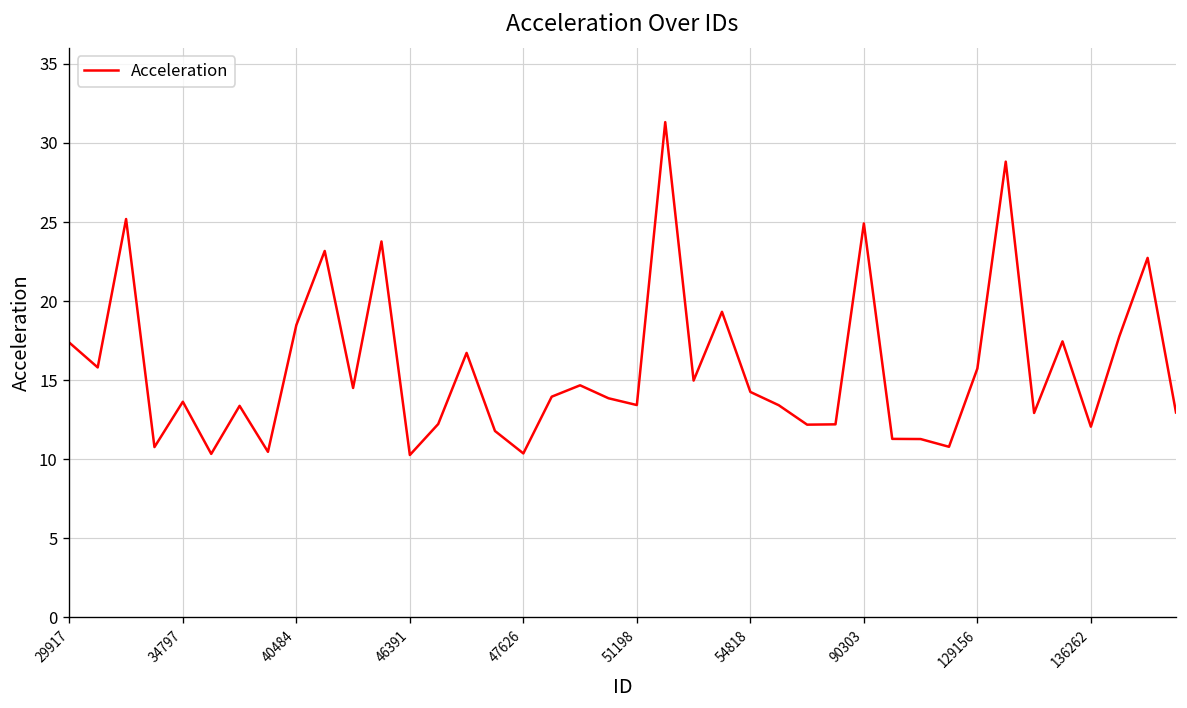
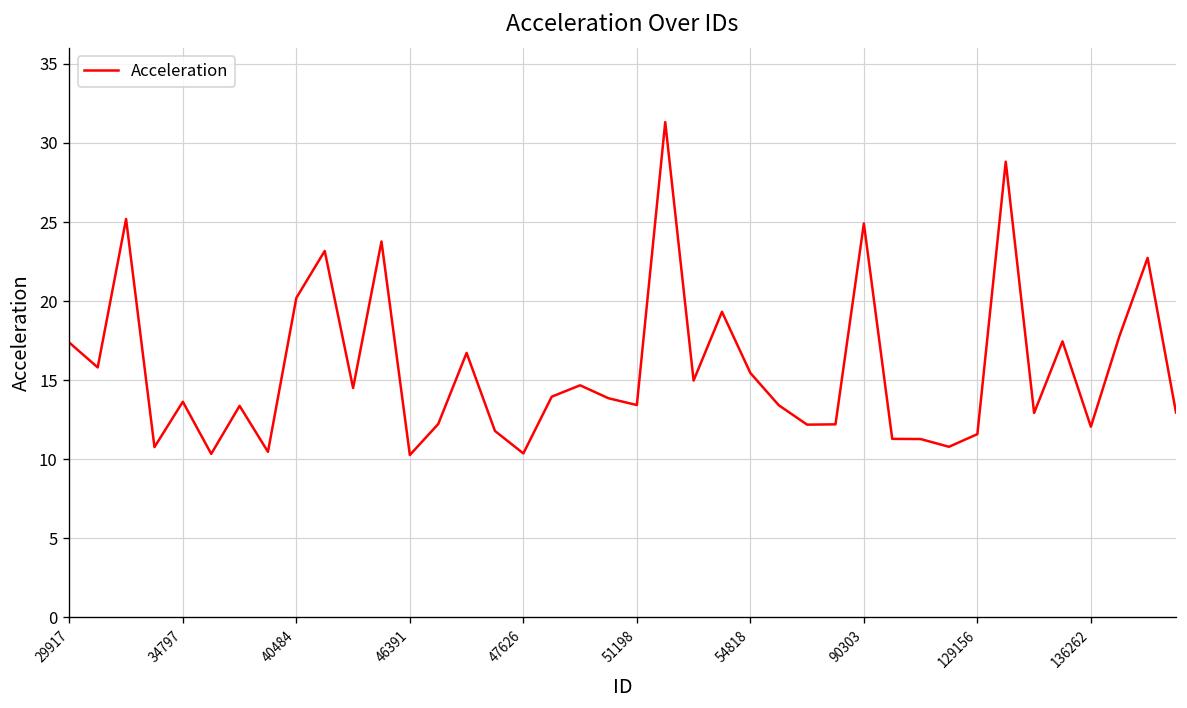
40484: 18.5 -> 20.2
54818: 14.3 -> 15.5
129156: 15.7 -> 11.6
